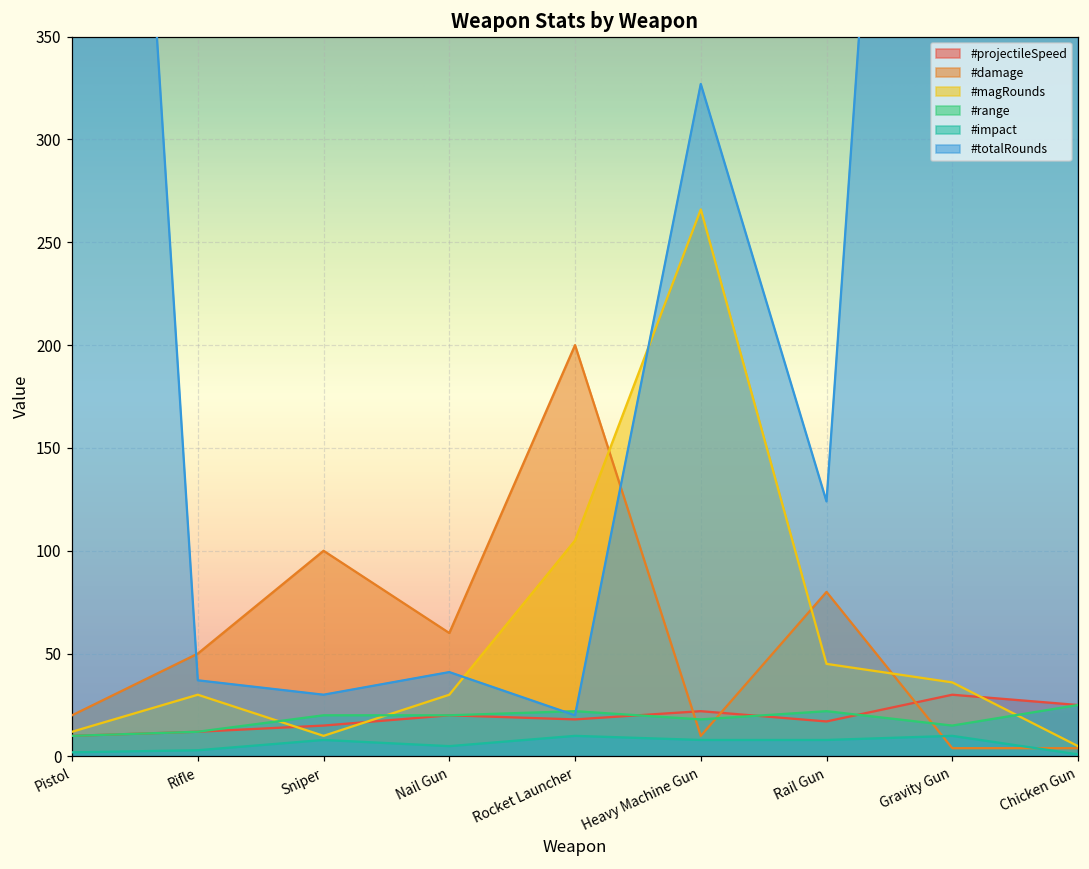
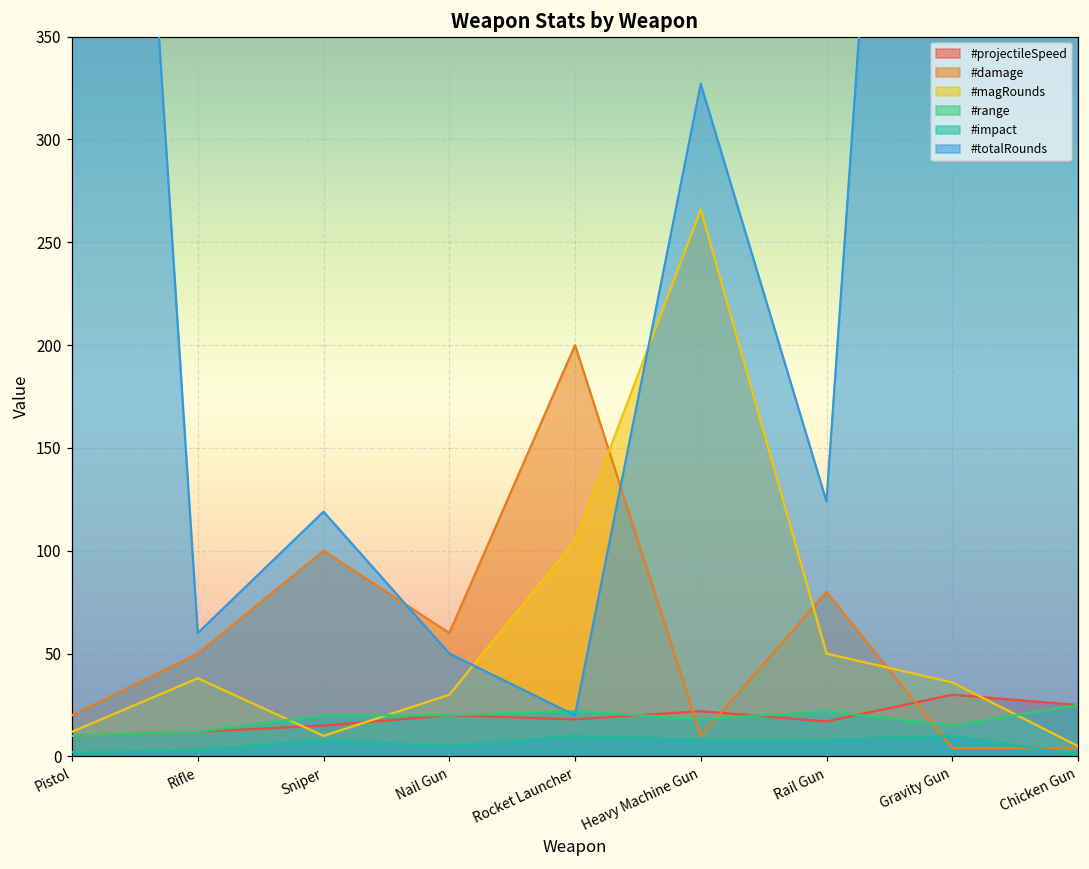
#magRounds, Rifle: 30 -> 38
#totalRounds, Rifle: 37 -> 60
#totalRounds, Sniper: 30 -> 119
#totalRounds, Nail Gun: 41 -> 50
#magRounds, Rail Gun: 45 -> 50
